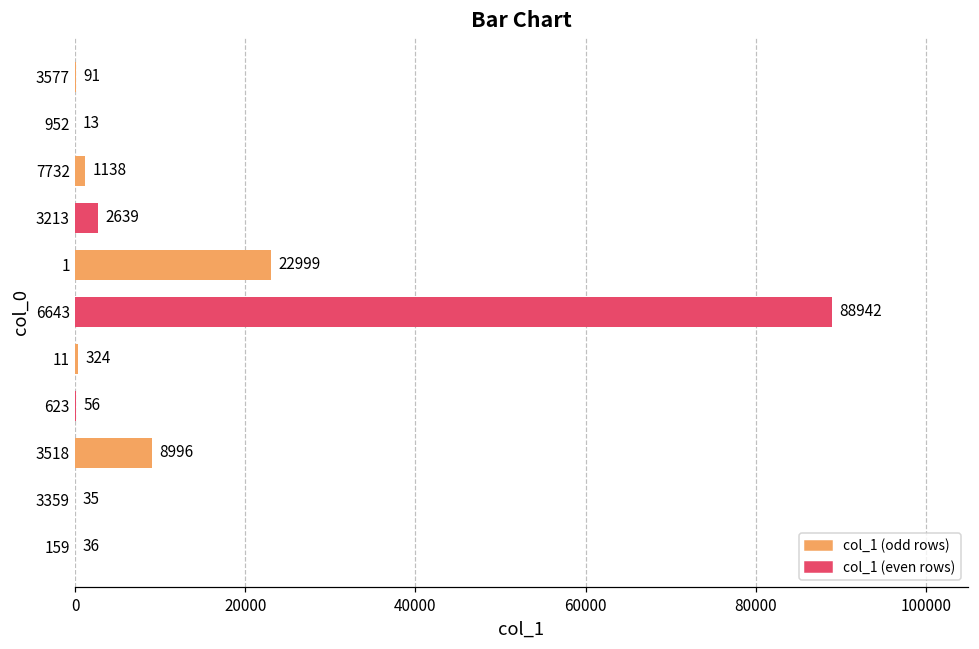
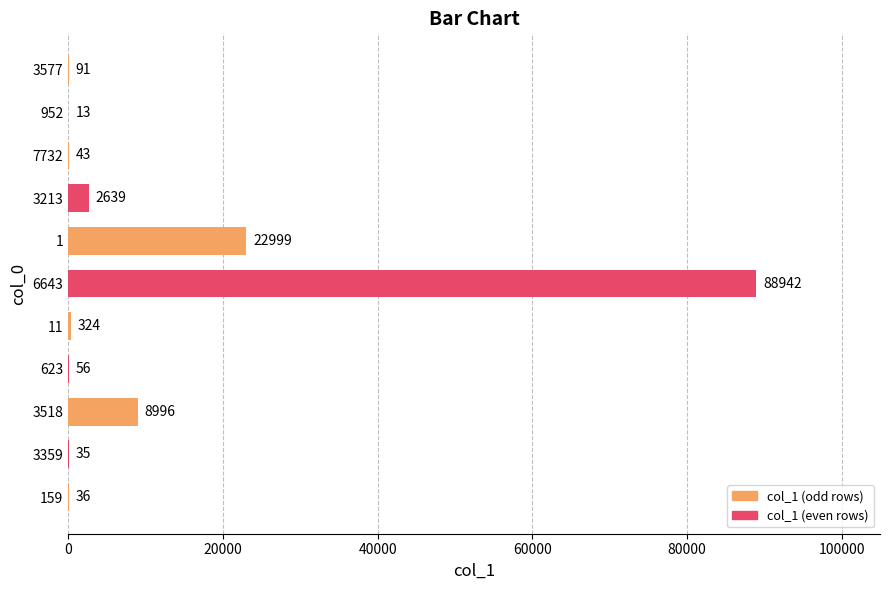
7732: 1138 -> 43
